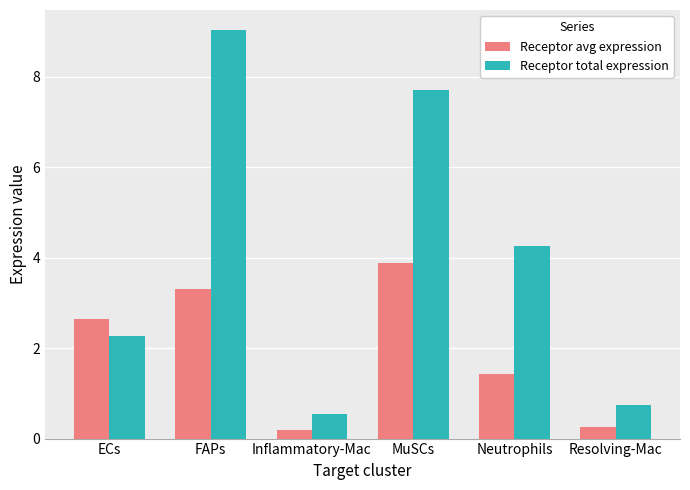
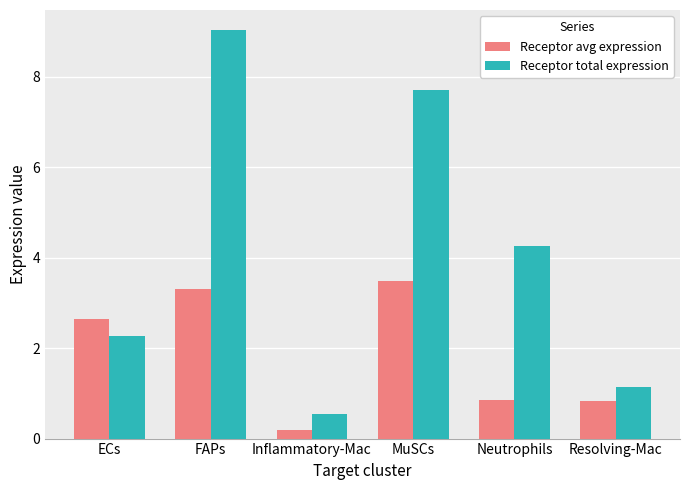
Receptor avg expression, MuSCs: 3.9 -> 3.5
Receptor avg expression, Neutrophils: 1.4 -> 0.9
Receptor avg expression, Resolving-Mac: 0.3 -> 0.8
Receptor total expression, Resolving-Mac: 0.8 -> 1.1
